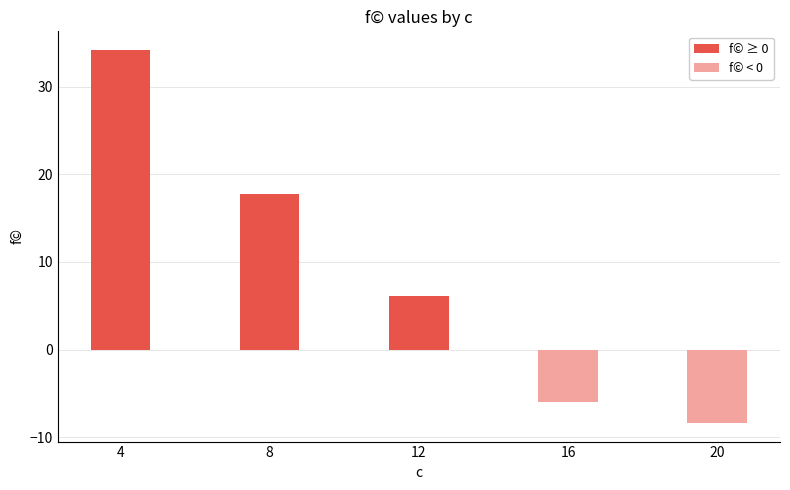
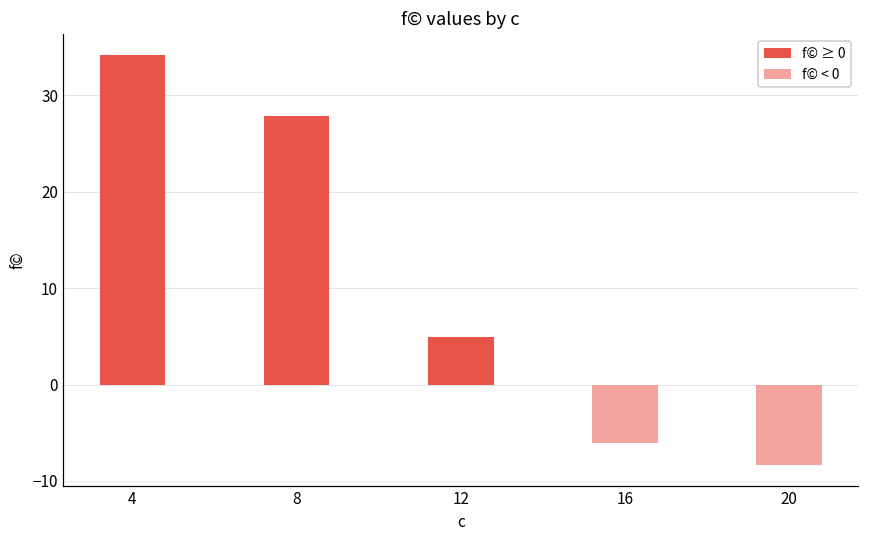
8: 18 -> 28
12: 6 -> 5
